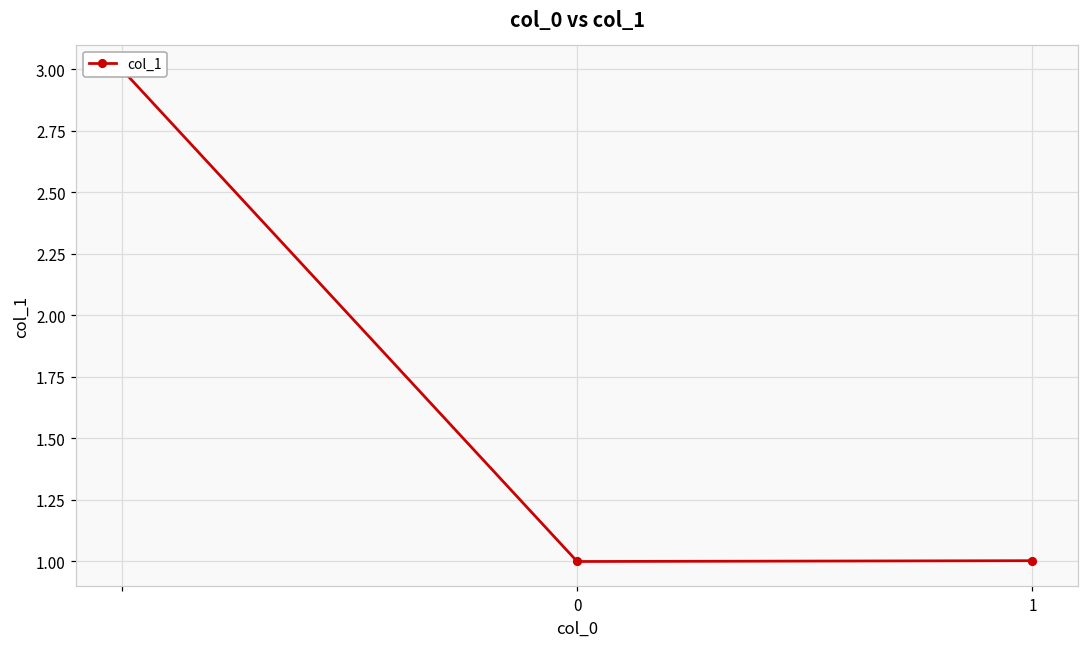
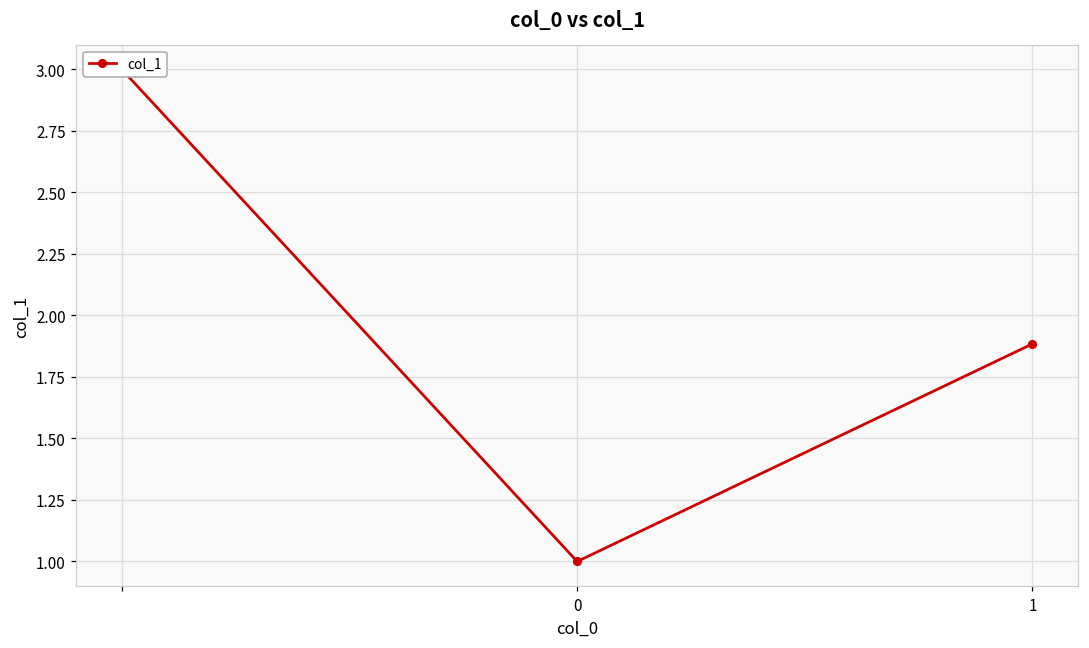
1: 1.00 -> 1.88
